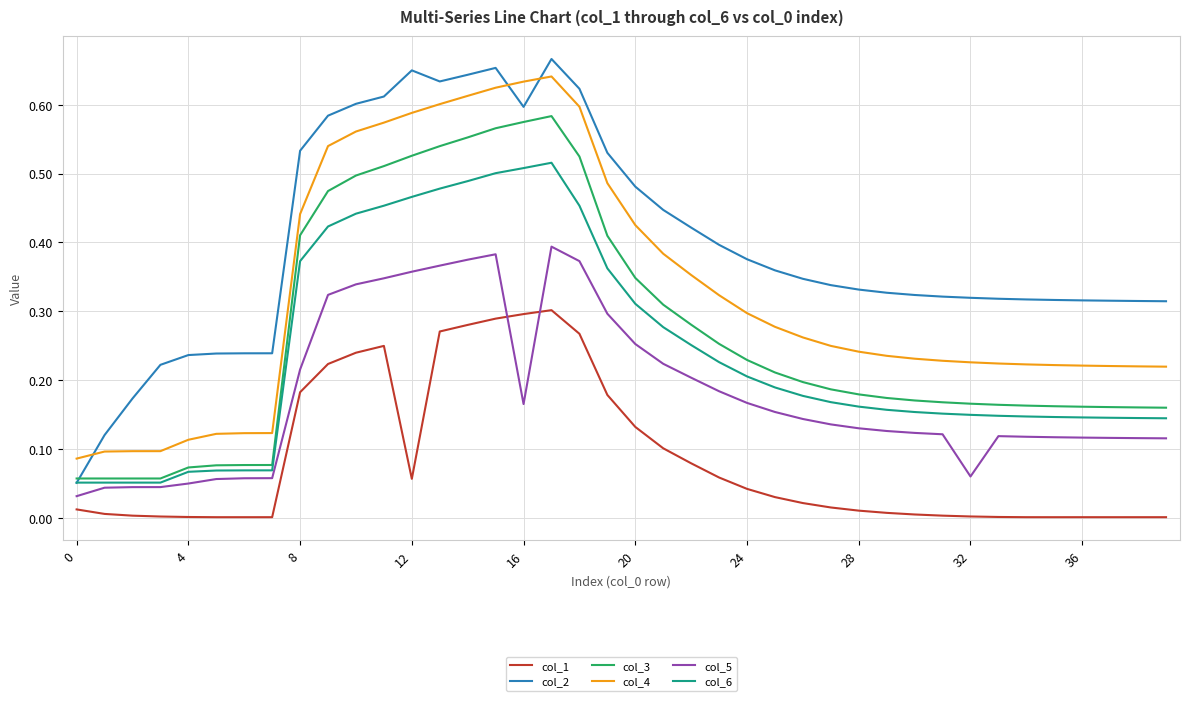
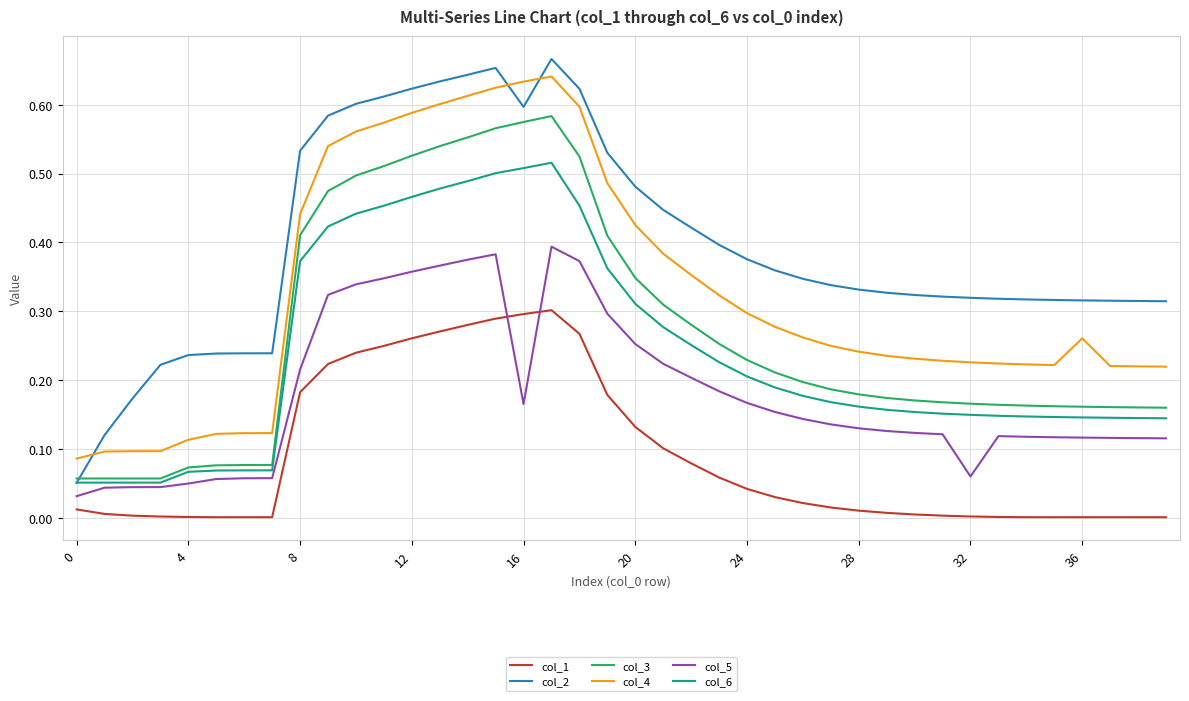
col_1, 12: 0.06 -> 0.26
col_2, 12: 0.65 -> 0.62
col_4, 36: 0.22 -> 0.26
